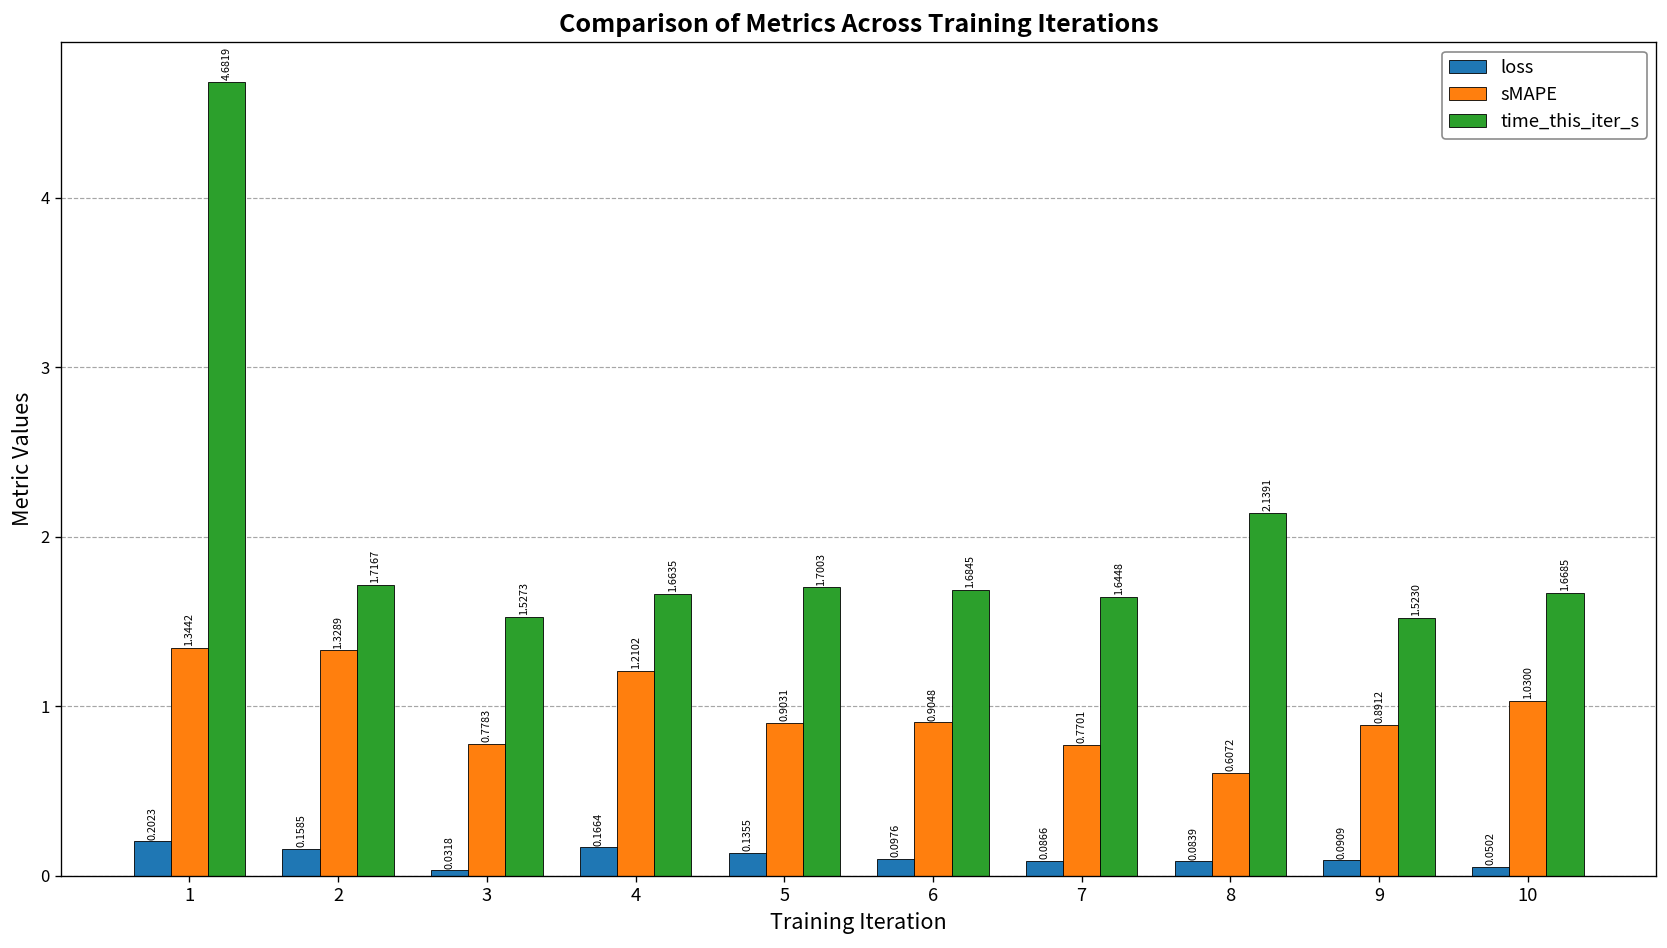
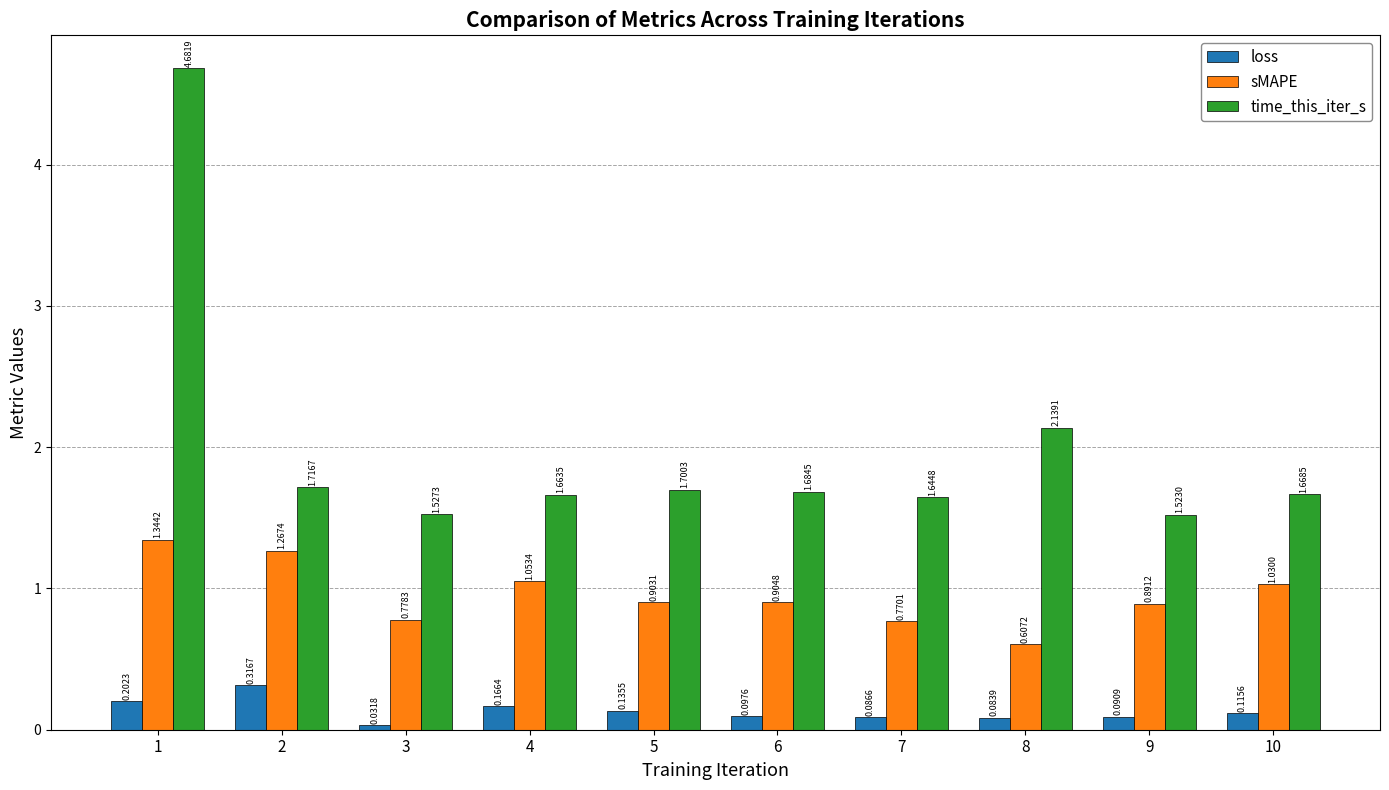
loss, 2: 0.1585 -> 0.3167
sMAPE, 2: 1.3289 -> 1.2674
sMAPE, 4: 1.2102 -> 1.0534
loss, 10: 0.0502 -> 0.1156
